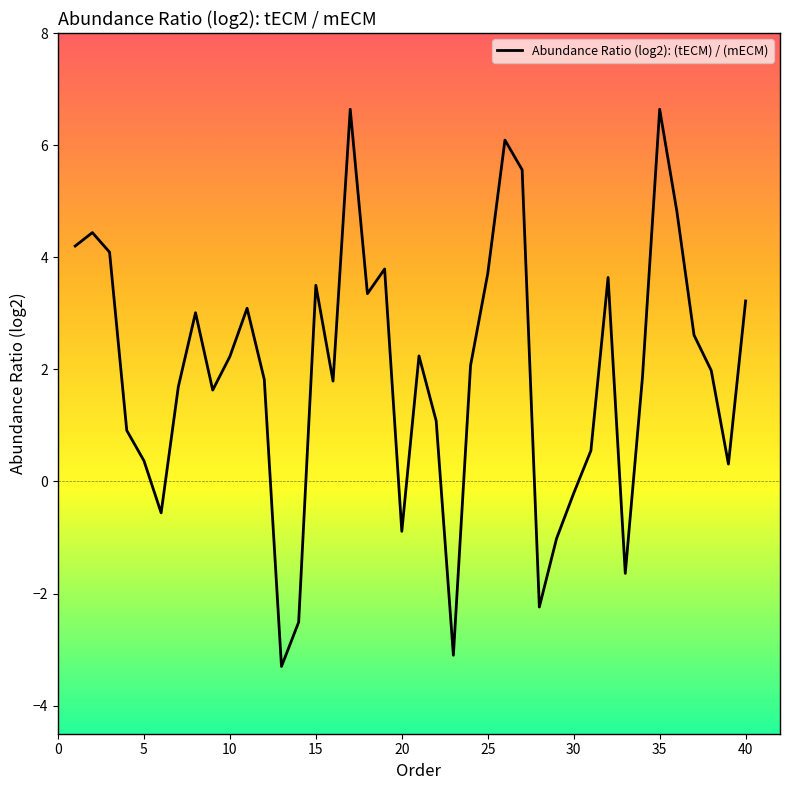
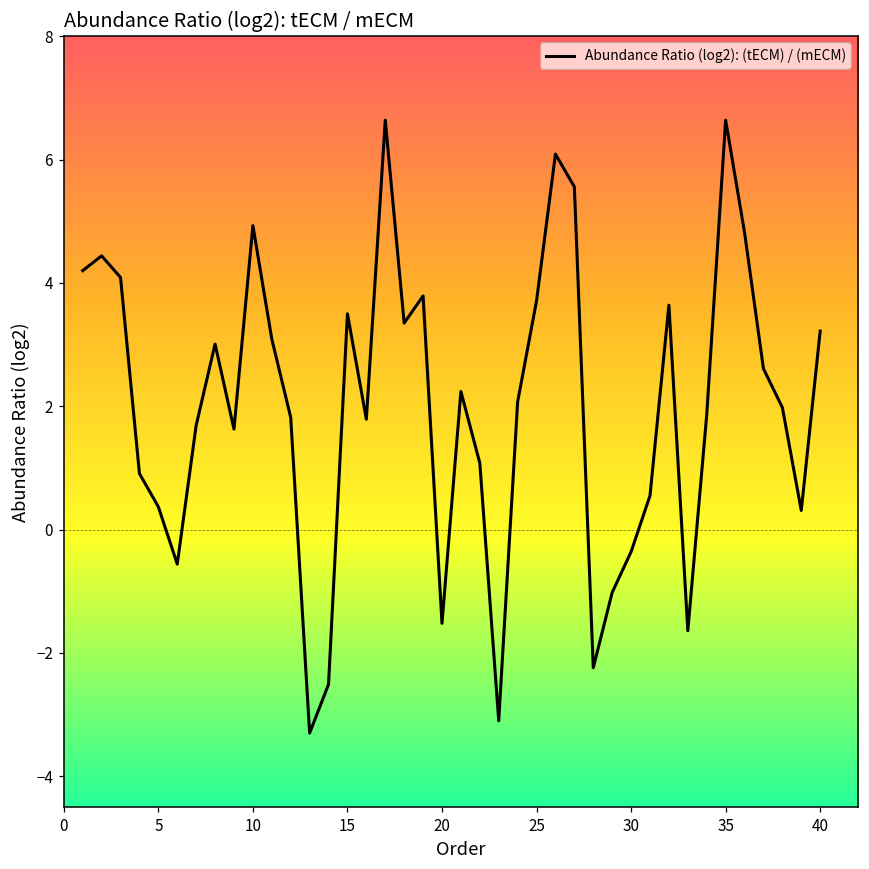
10: 2.2 -> 4.9
20: -0.9 -> -1.5
30: -0.2 -> -0.4
